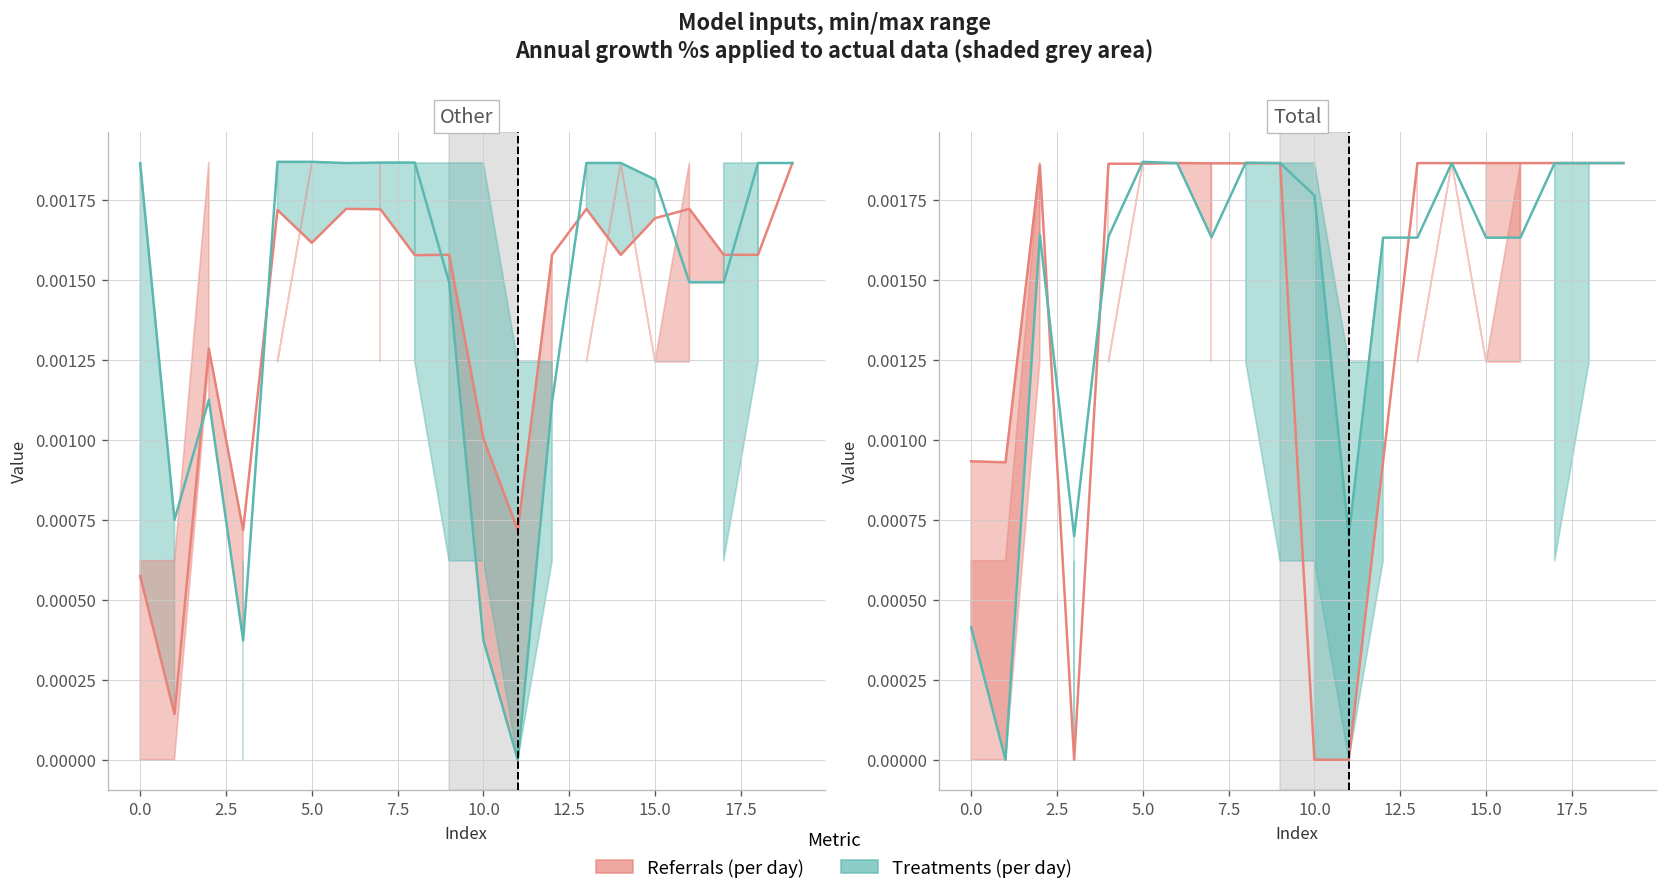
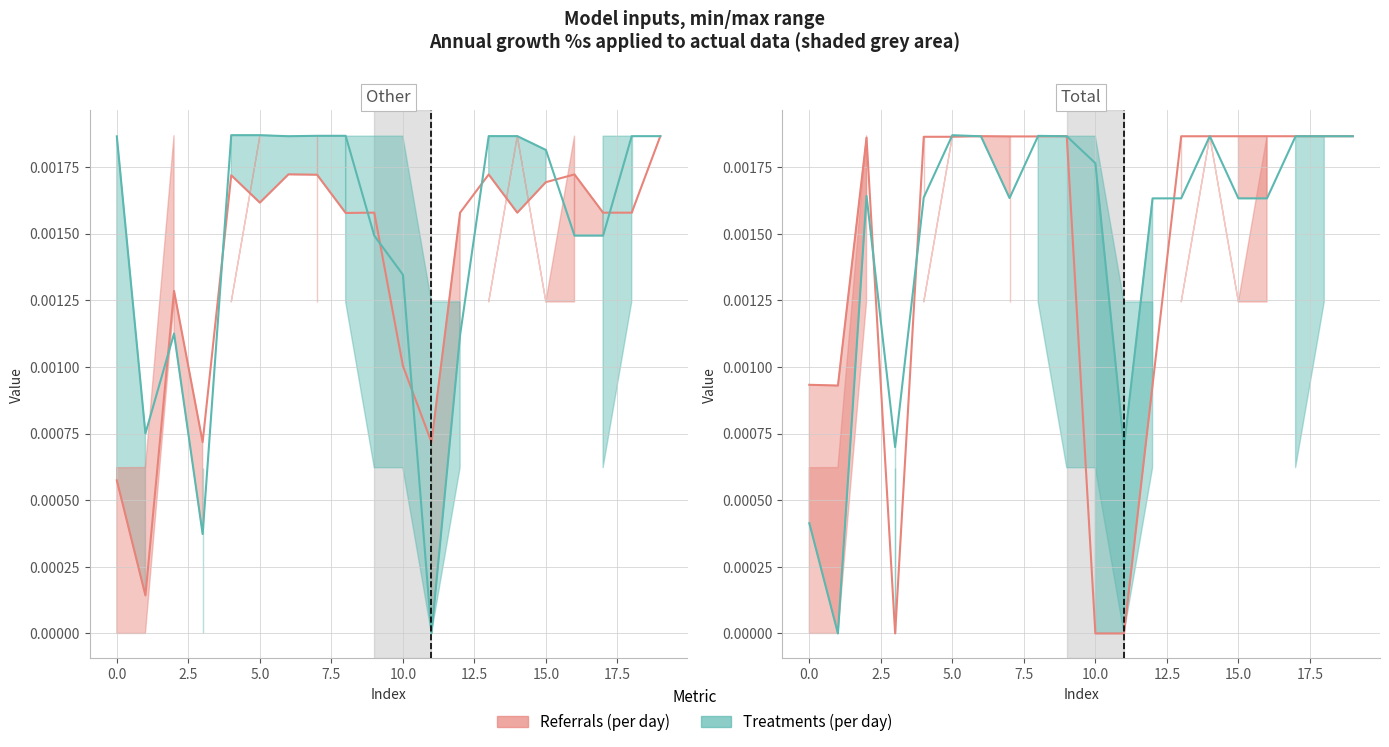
Other, Treatments (per day), 10.0: 0.00037 -> 0.00135
